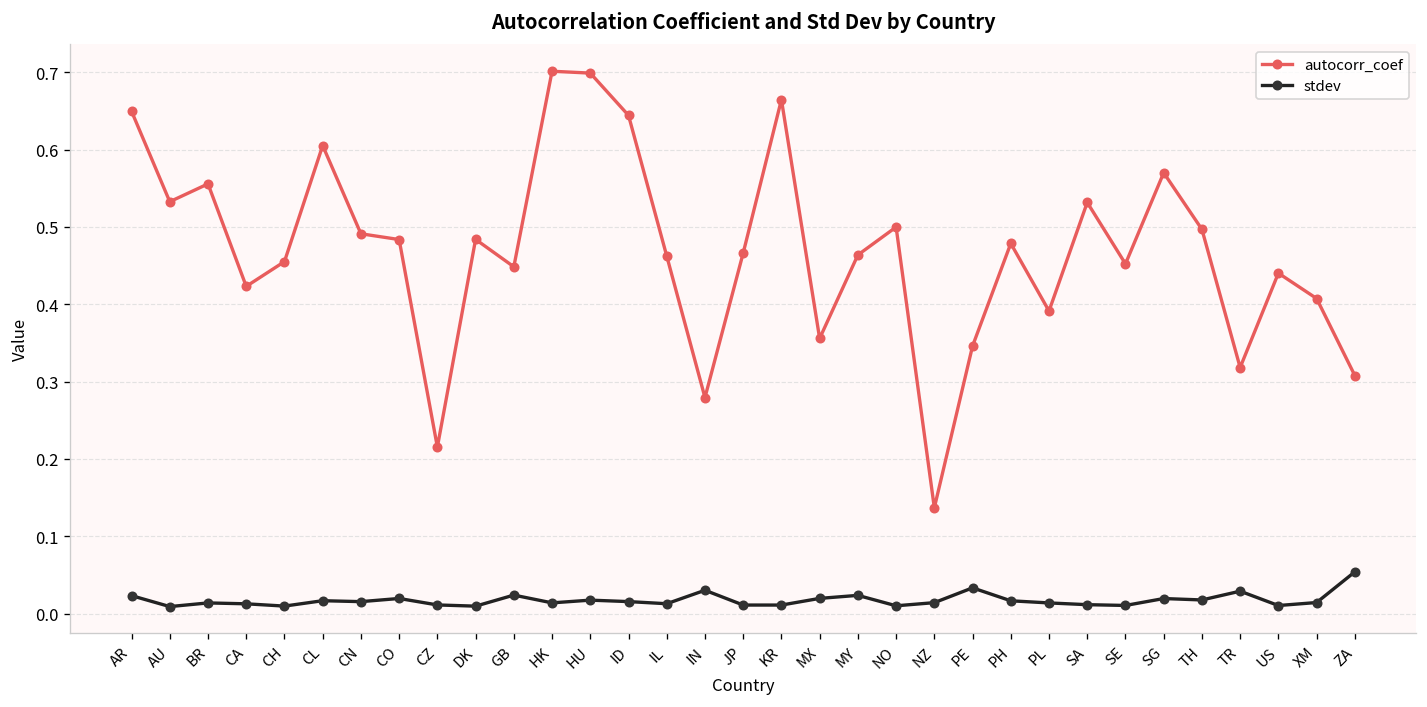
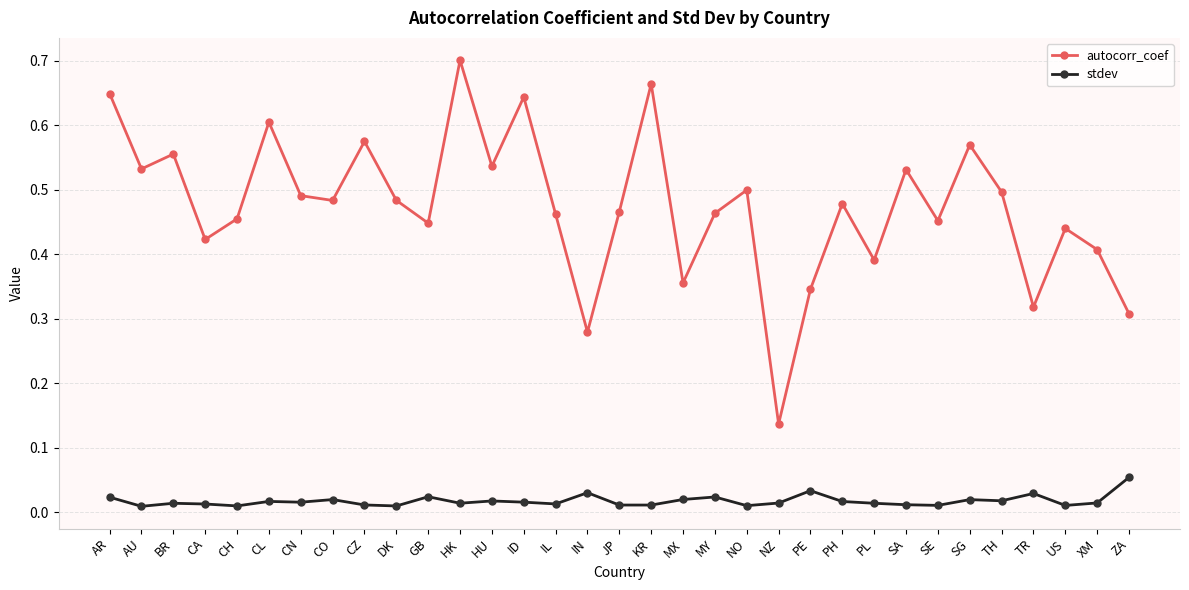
autocorr_coef, CZ: 0.22 -> 0.58
autocorr_coef, HU: 0.70 -> 0.54
